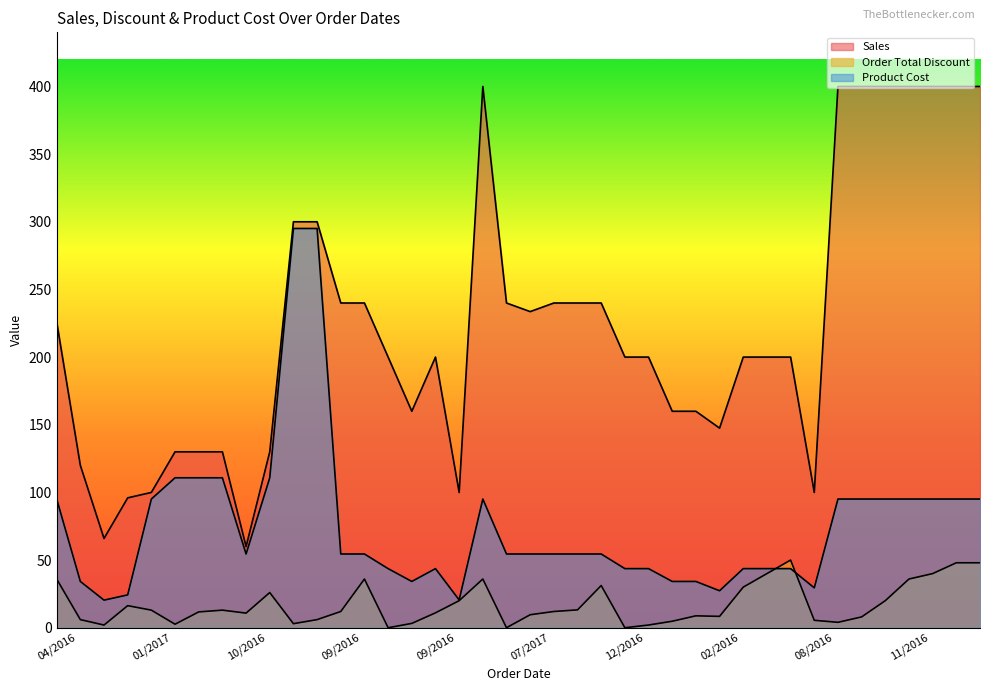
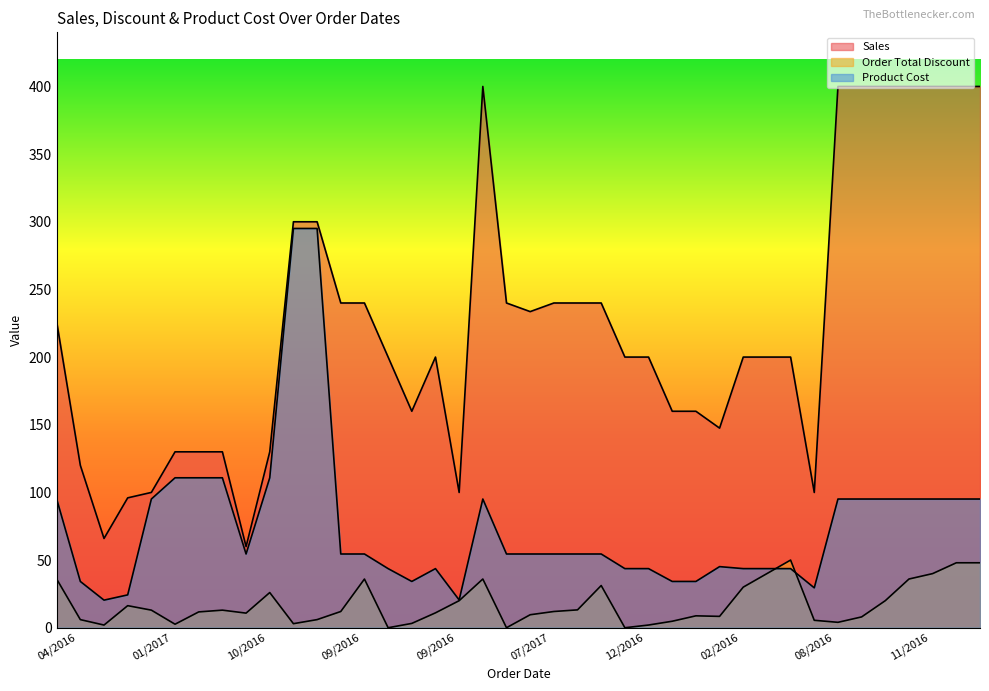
Product Cost, 02/2016: 27 -> 45
